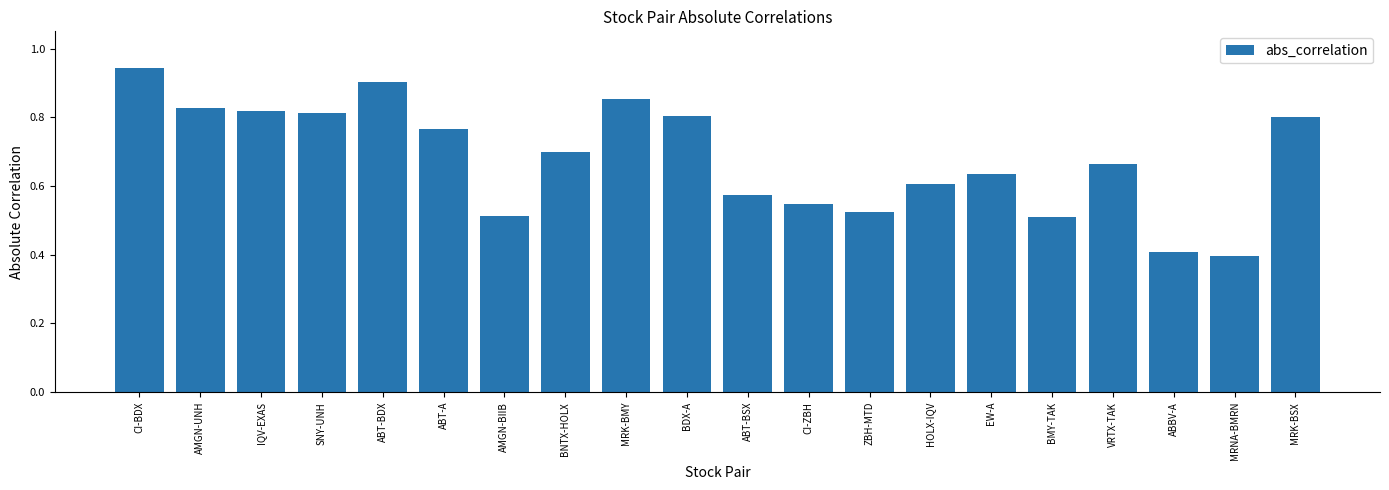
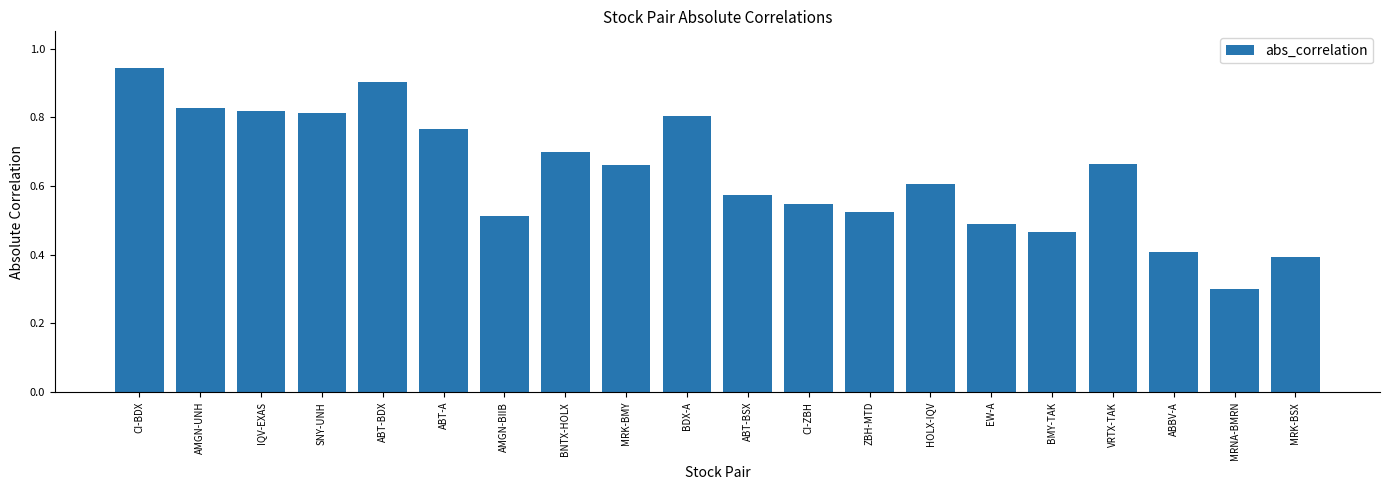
MRK-BMY: 0.85 -> 0.66
EW-A: 0.64 -> 0.49
BMY-TAK: 0.51 -> 0.47
MRNA-BMRN: 0.40 -> 0.30
MRK-BSX: 0.80 -> 0.39
